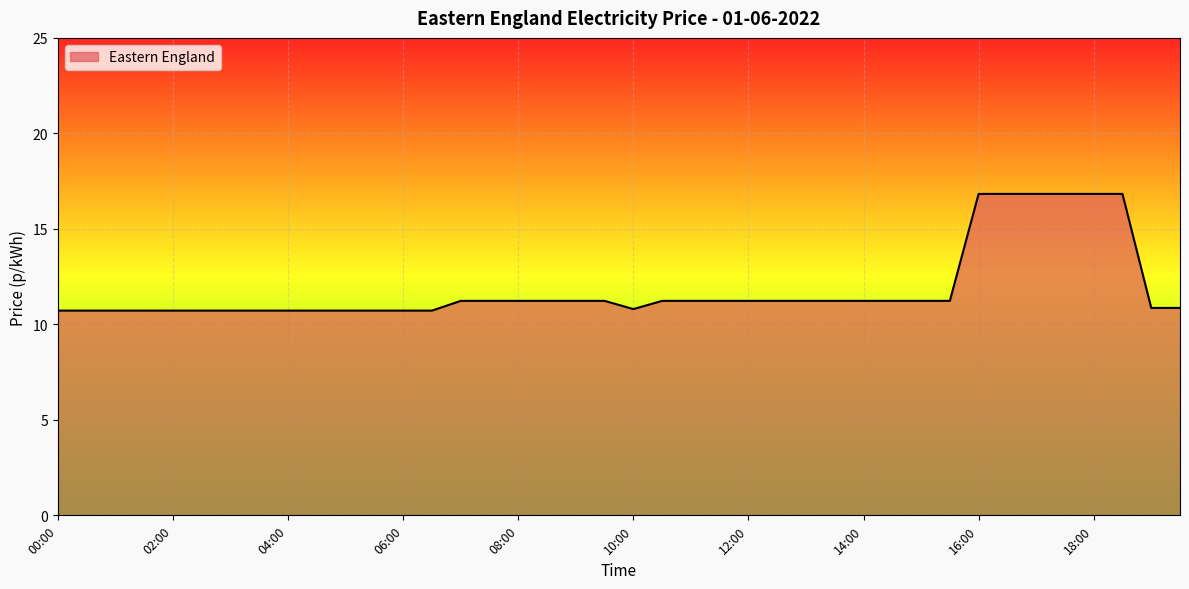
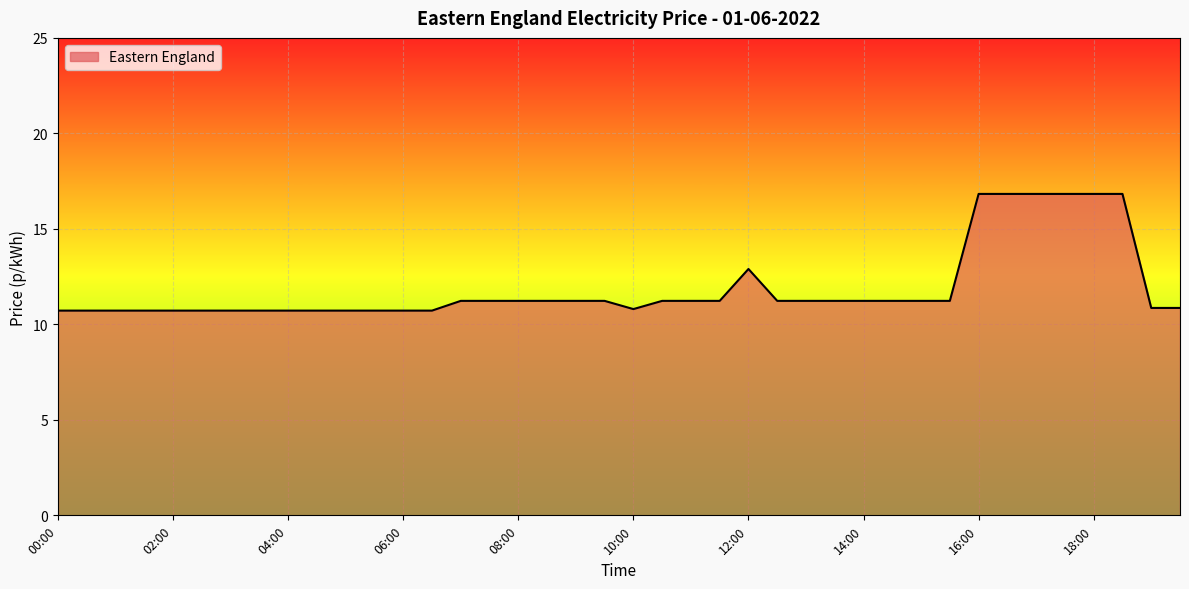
12:00: 11.2 -> 12.9
